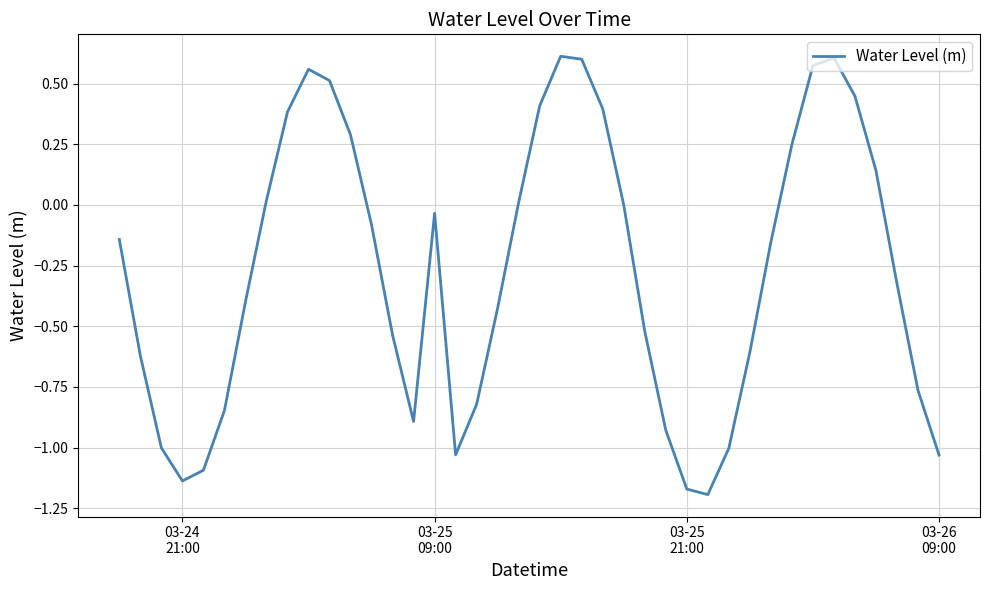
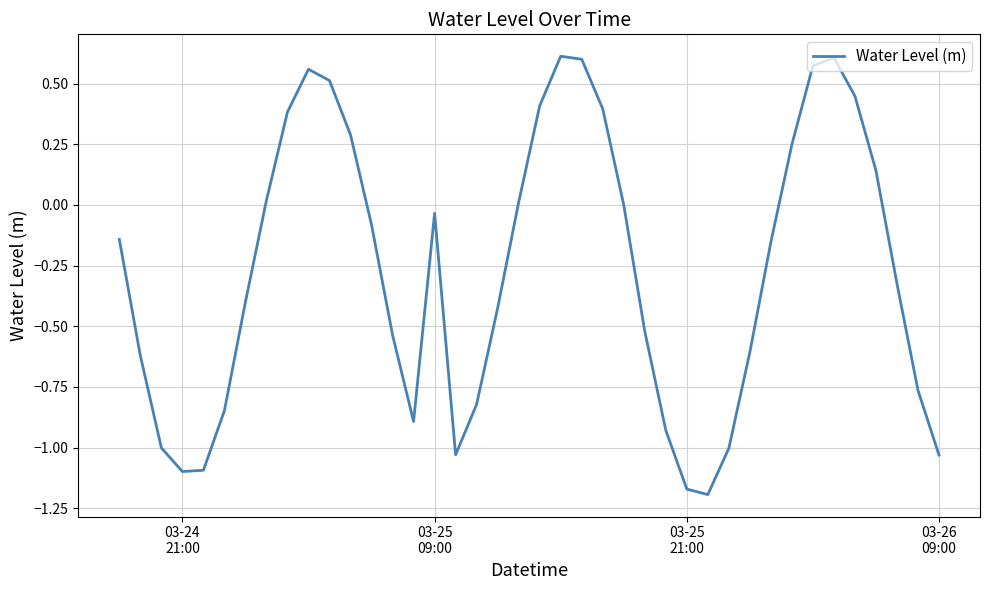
03-24 21:00: -1.14 -> -1.10
